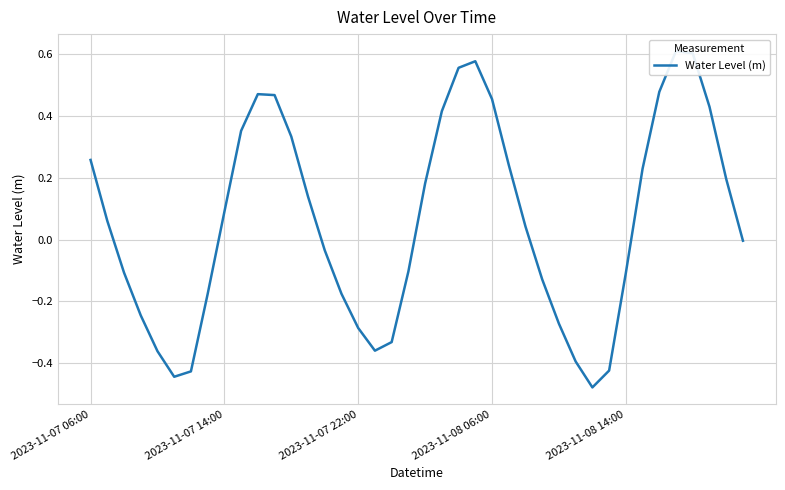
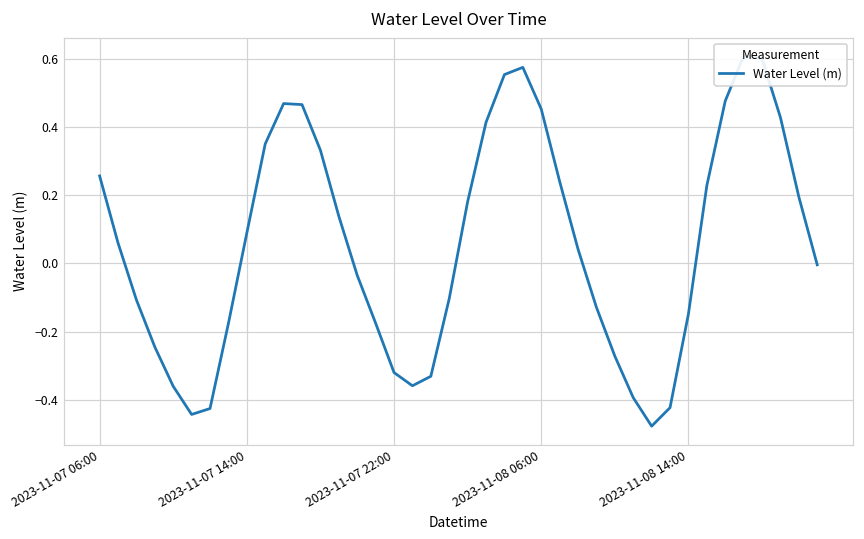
2023-11-07 22:00: -0.29 -> -0.32
2023-11-08 14:00: -0.11 -> -0.15
